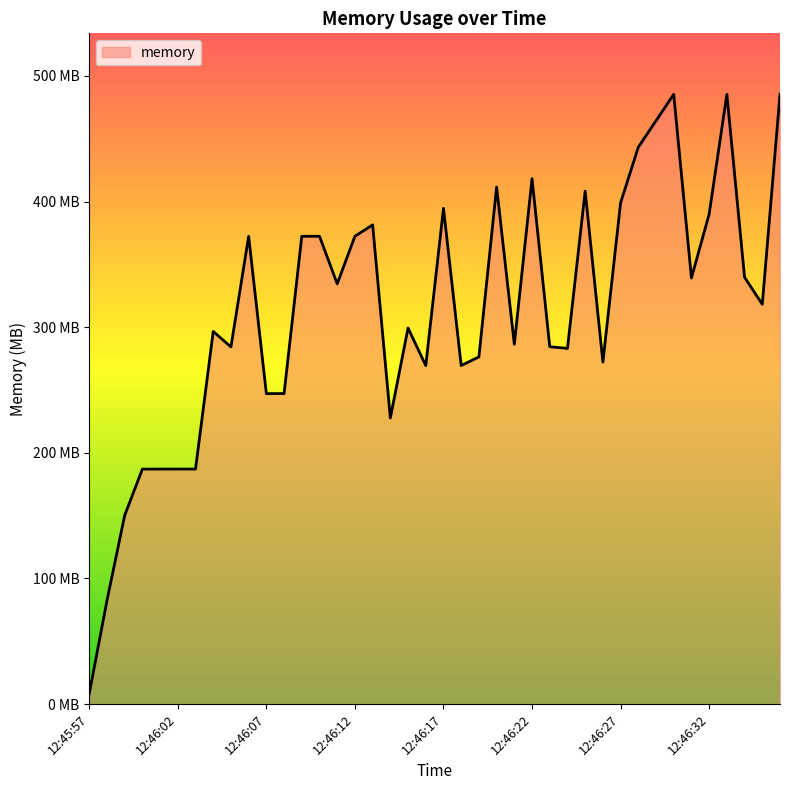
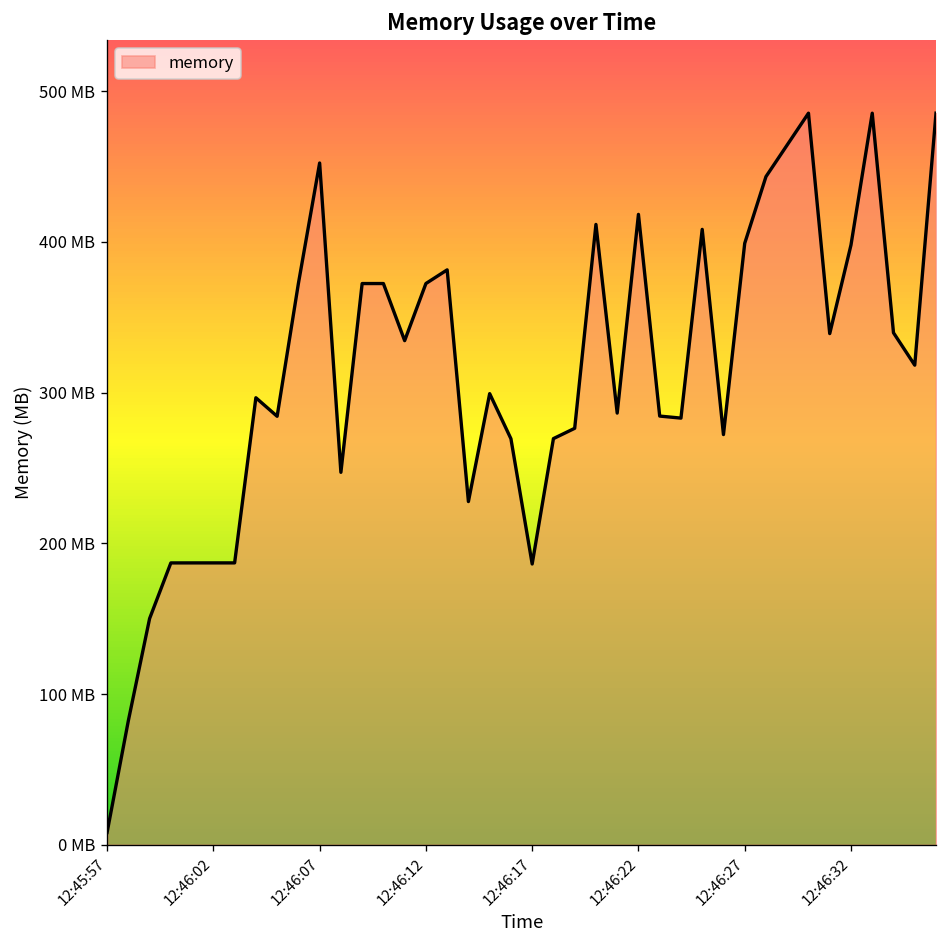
12:46:07: 247 MB -> 452 MB
12:46:17: 395 MB -> 186 MB
12:46:32: 390 MB -> 398 MB
